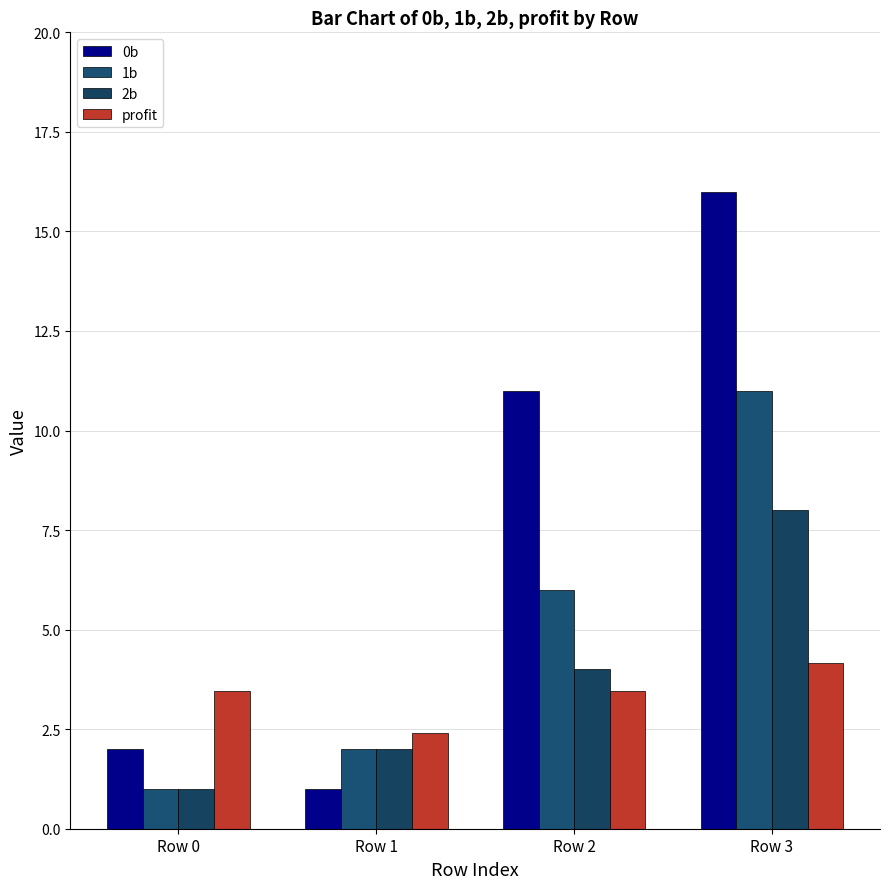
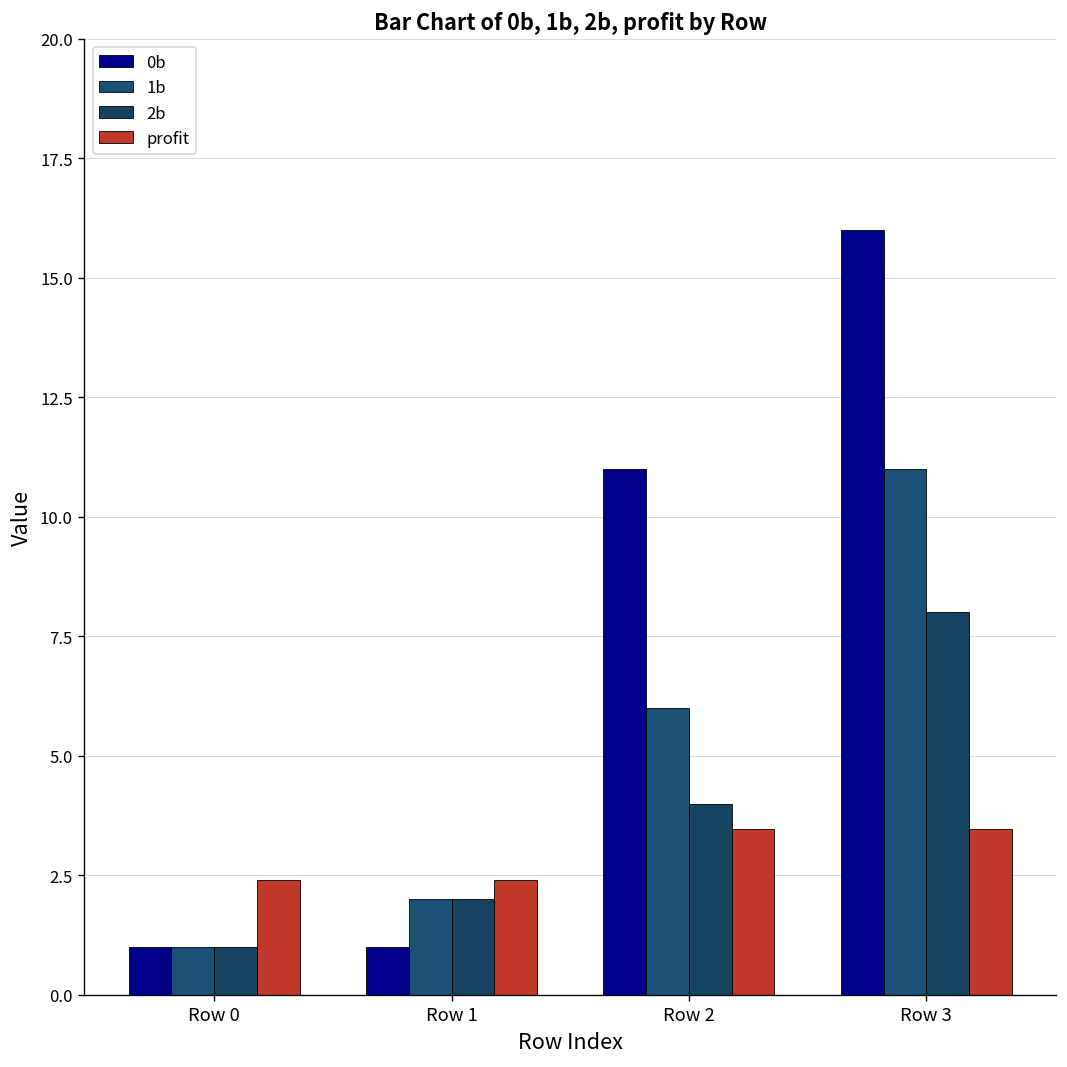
0b, Row 0: 2 -> 1
profit, Row 0: 3.5 -> 2.4
profit, Row 3: 4.2 -> 3.5
